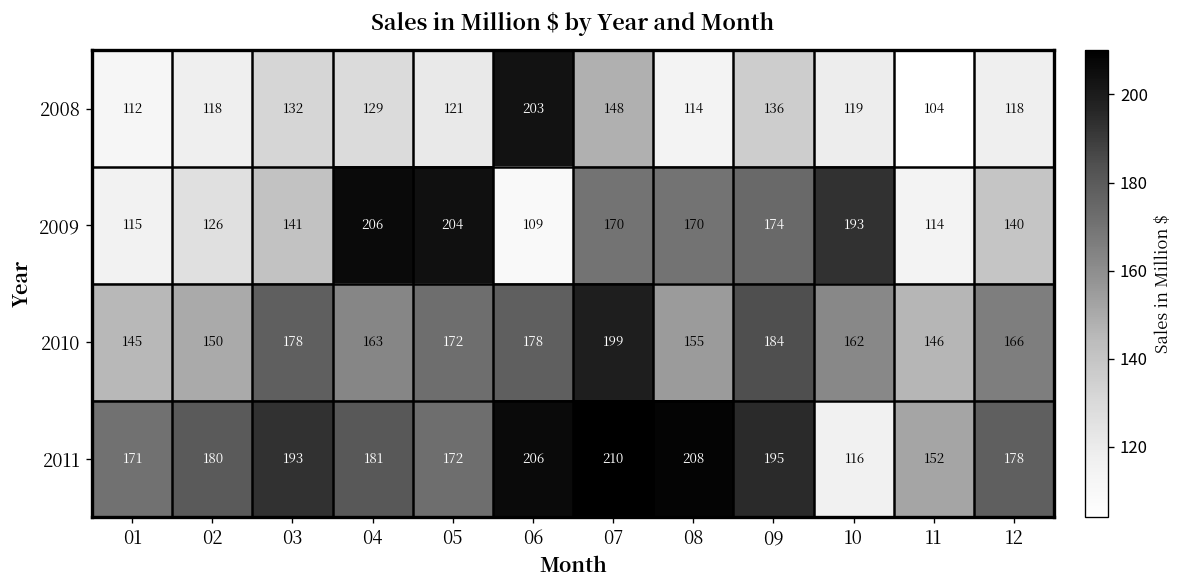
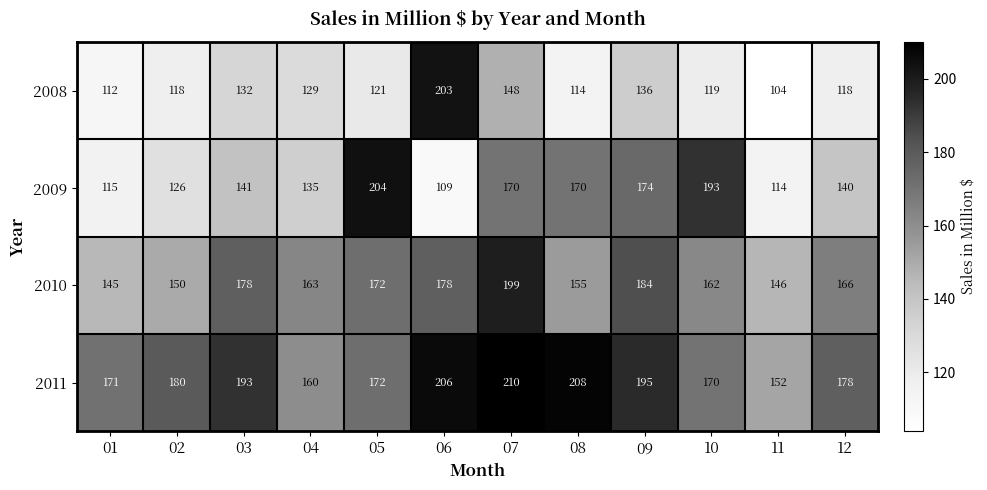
2009, 04: 206 -> 135
2011, 04: 181 -> 160
2011, 10: 116 -> 170
